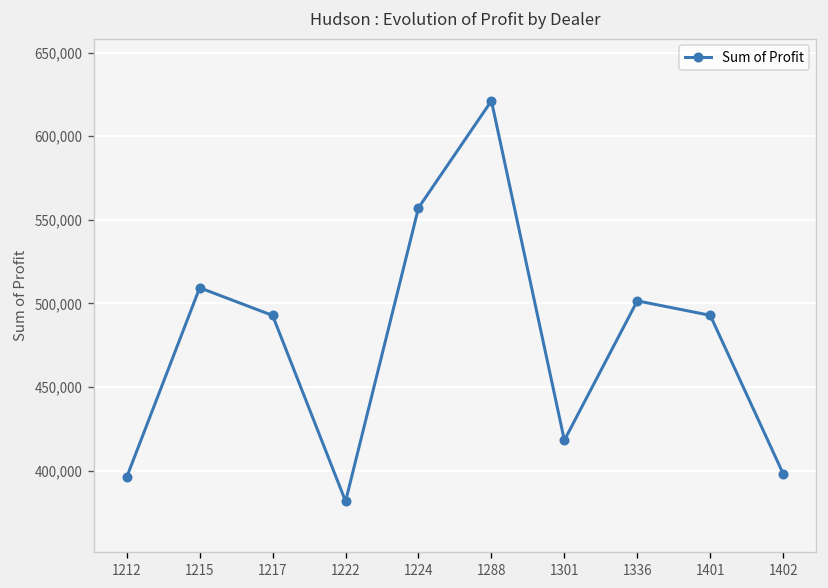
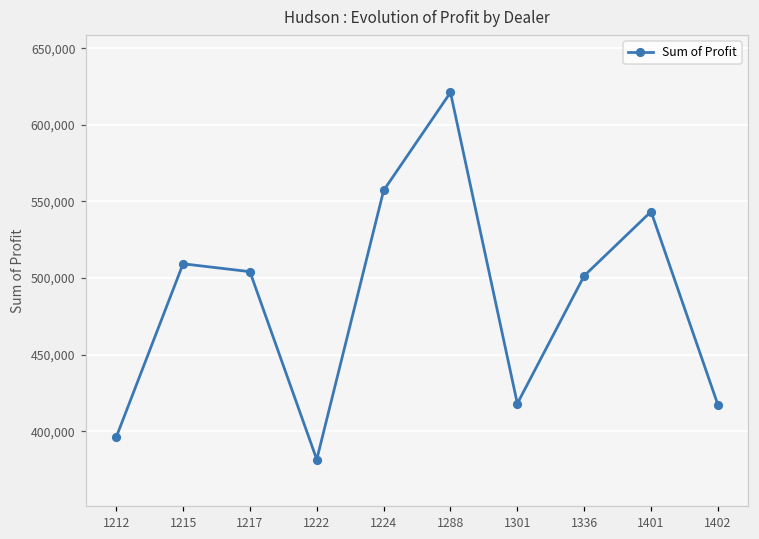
1217: 493,000 -> 504,000
1401: 493,000 -> 543,000
1402: 398,000 -> 417,000
